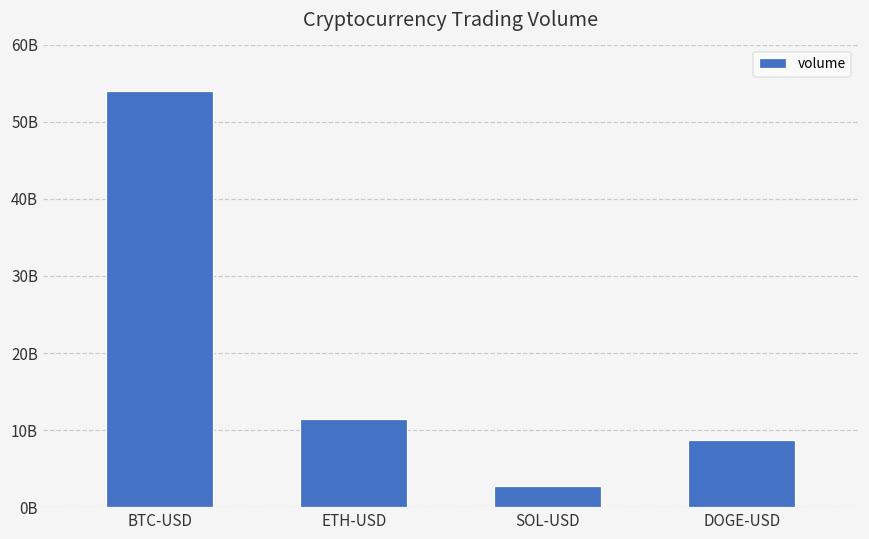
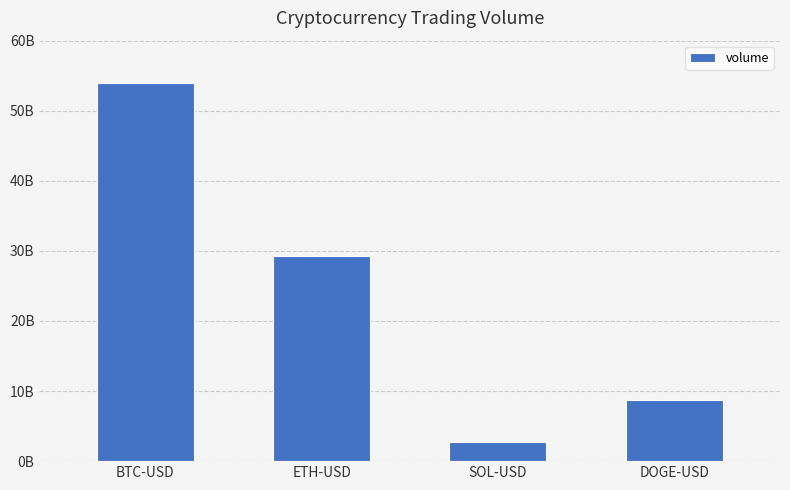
ETH-USD: 11000000000 -> 29000000000
